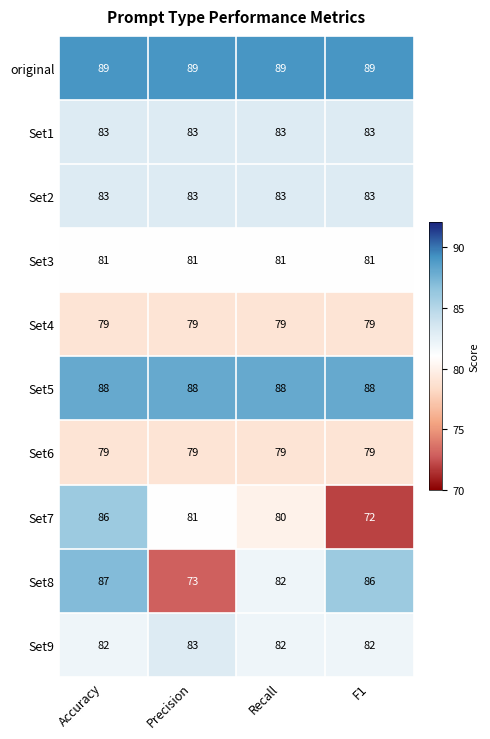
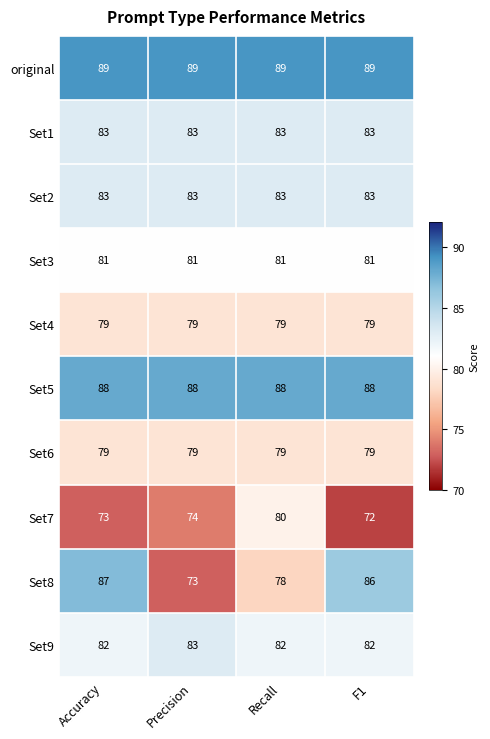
Set7, Accuracy: 86 -> 73
Set7, Precision: 81 -> 74
Set8, Recall: 82 -> 78
